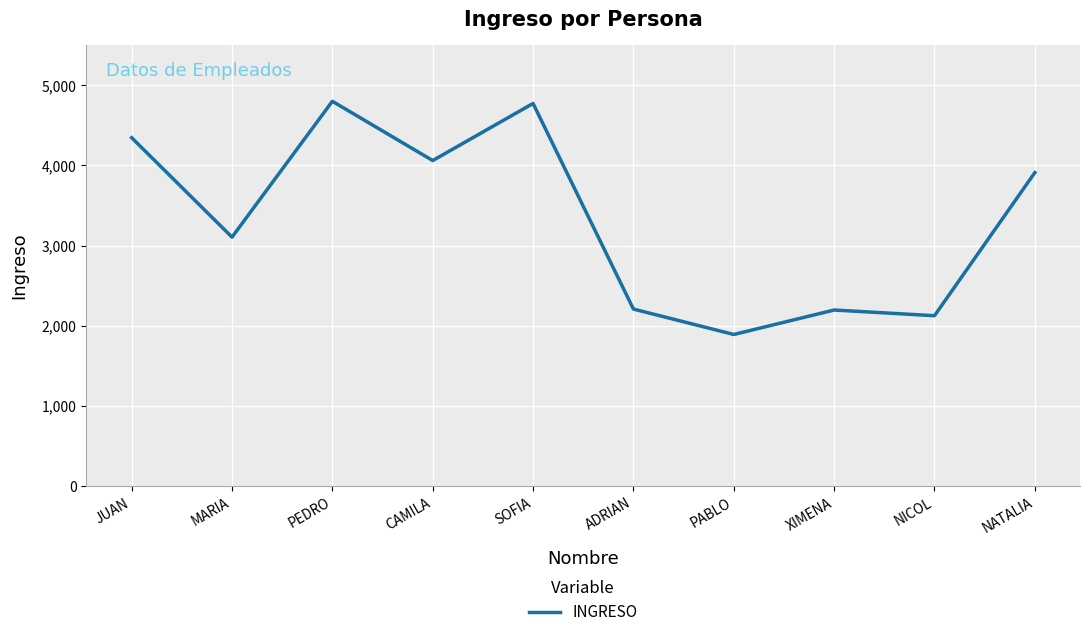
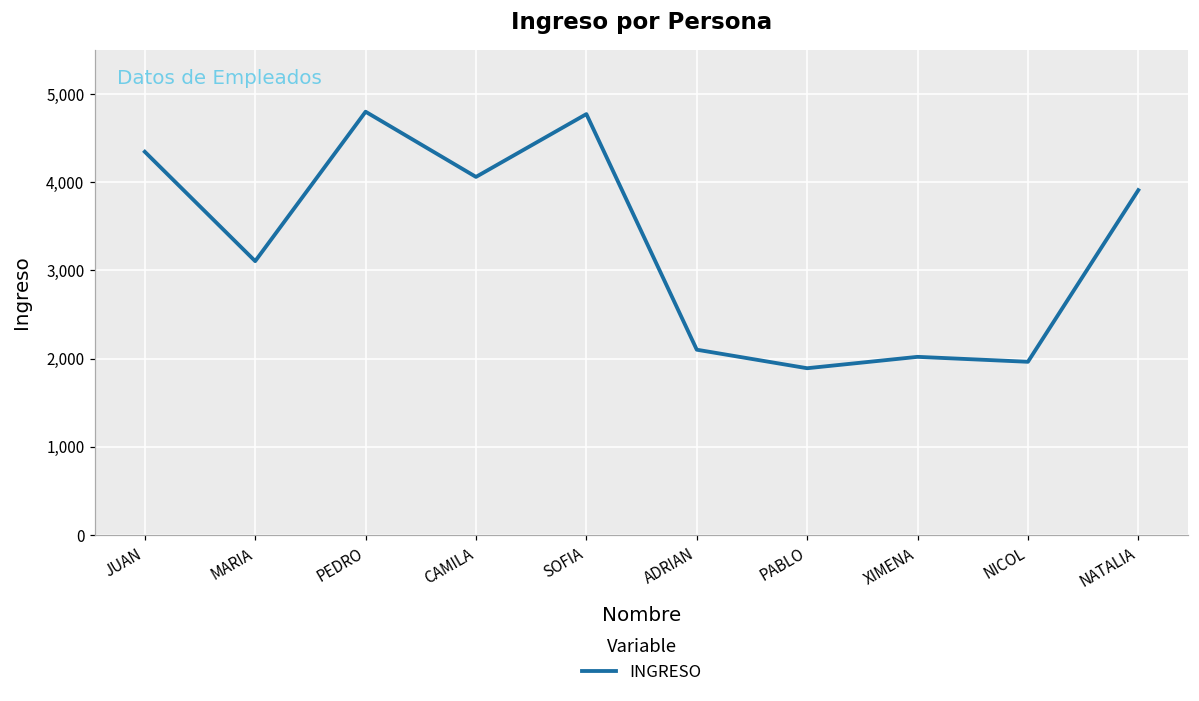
ADRIAN: 2,200 -> 2,100
XIMENA: 2,200 -> 2,000
NICOL: 2,100 -> 2,000
